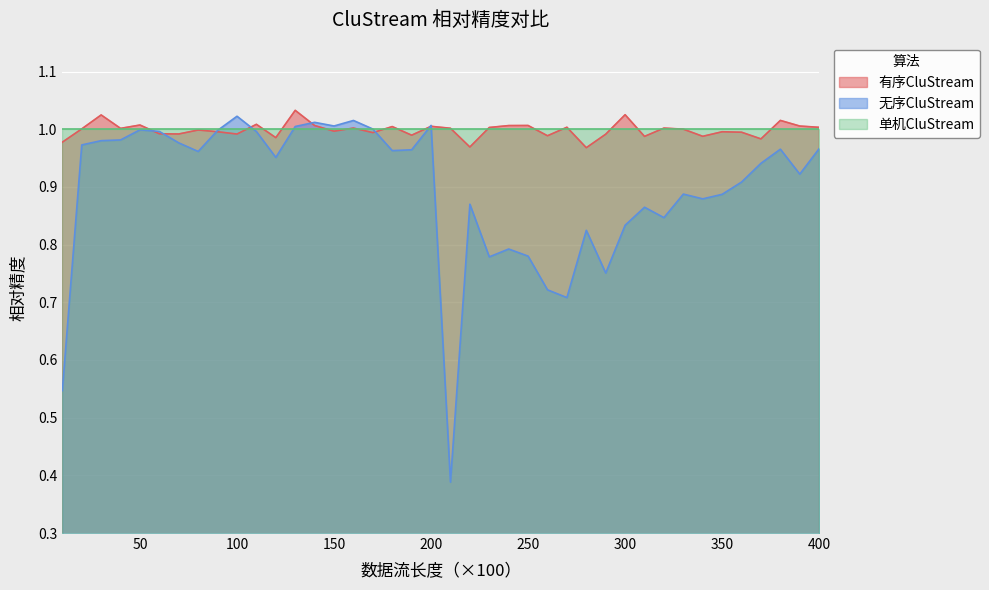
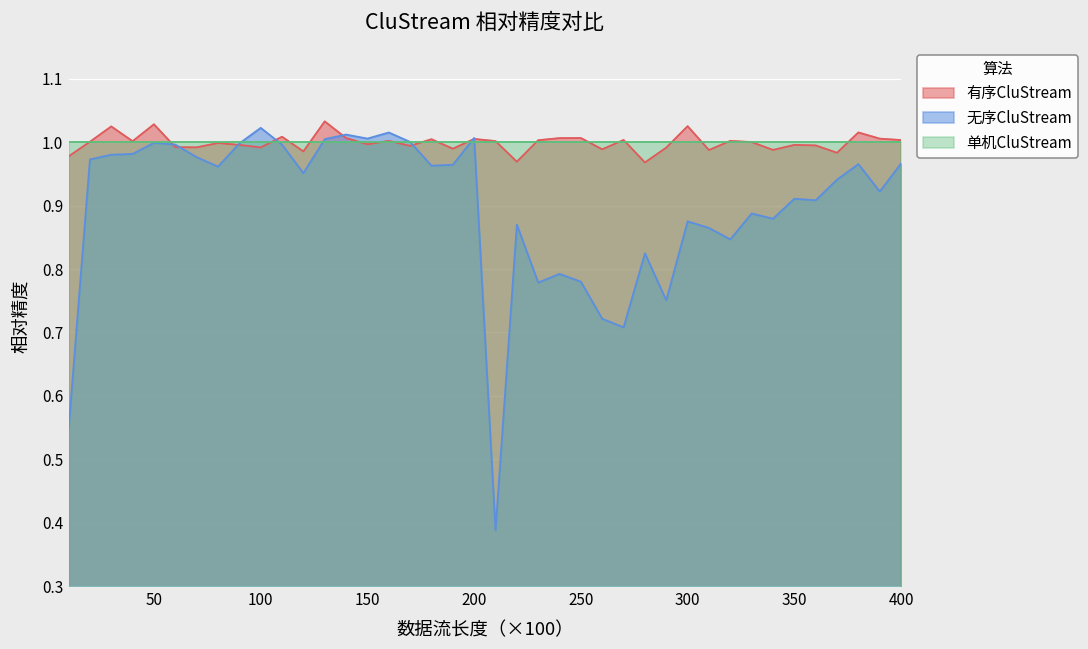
有序CluStream, 50: 1.01 -> 1.03
无序CluStream, 300: 0.83 -> 0.88
无序CluStream, 350: 0.89 -> 0.91
